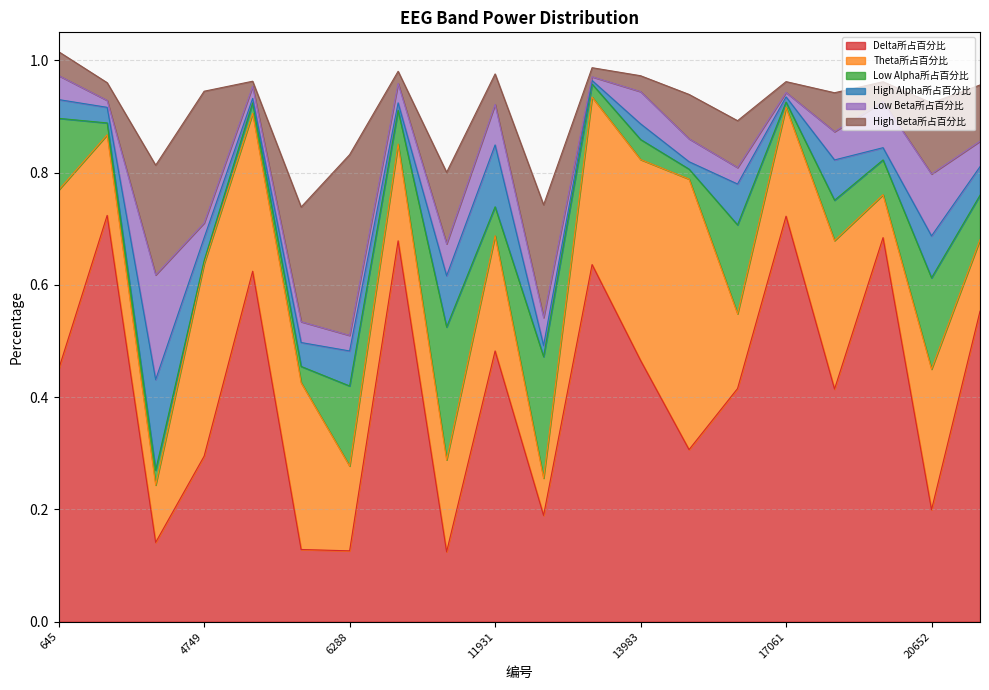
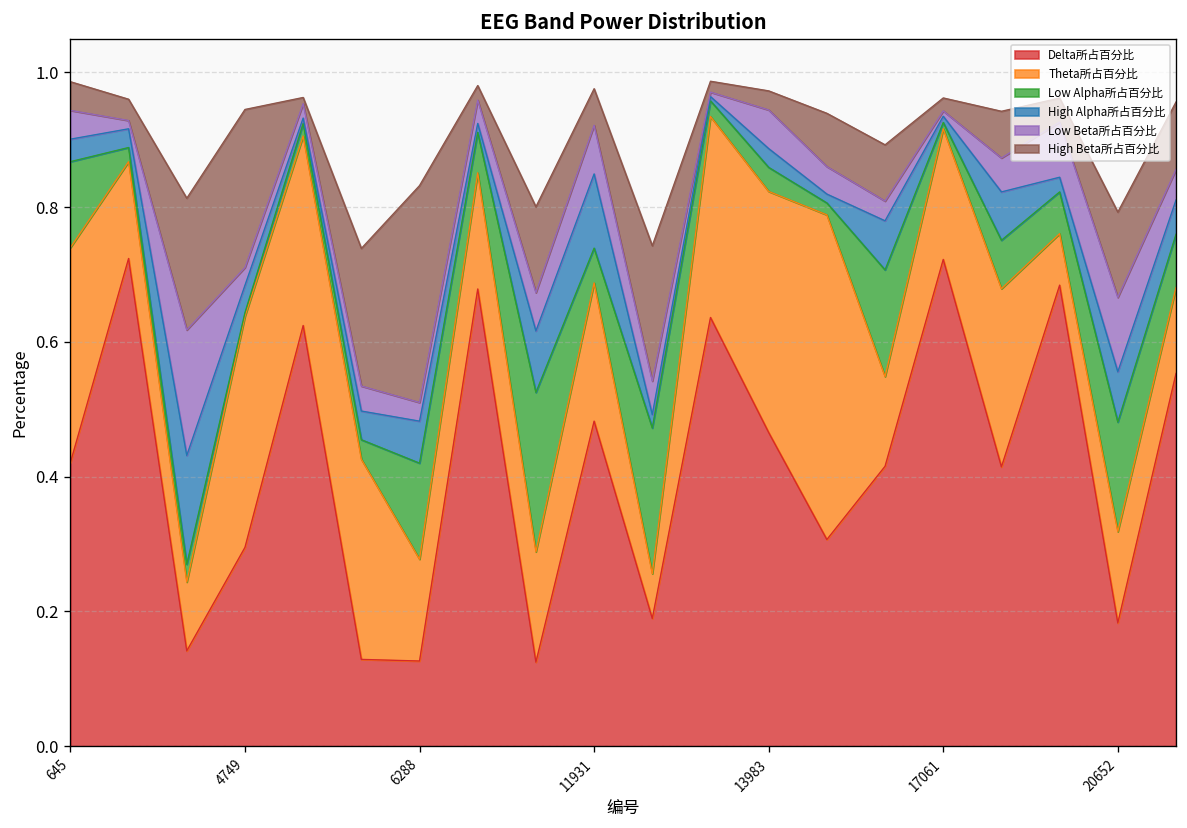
Delta所占百分比, 645: 0.45 -> 0.42
Delta所占百分比, 20652: 0.20 -> 0.18
Theta所占百分比, 20652: 0.25 -> 0.14
